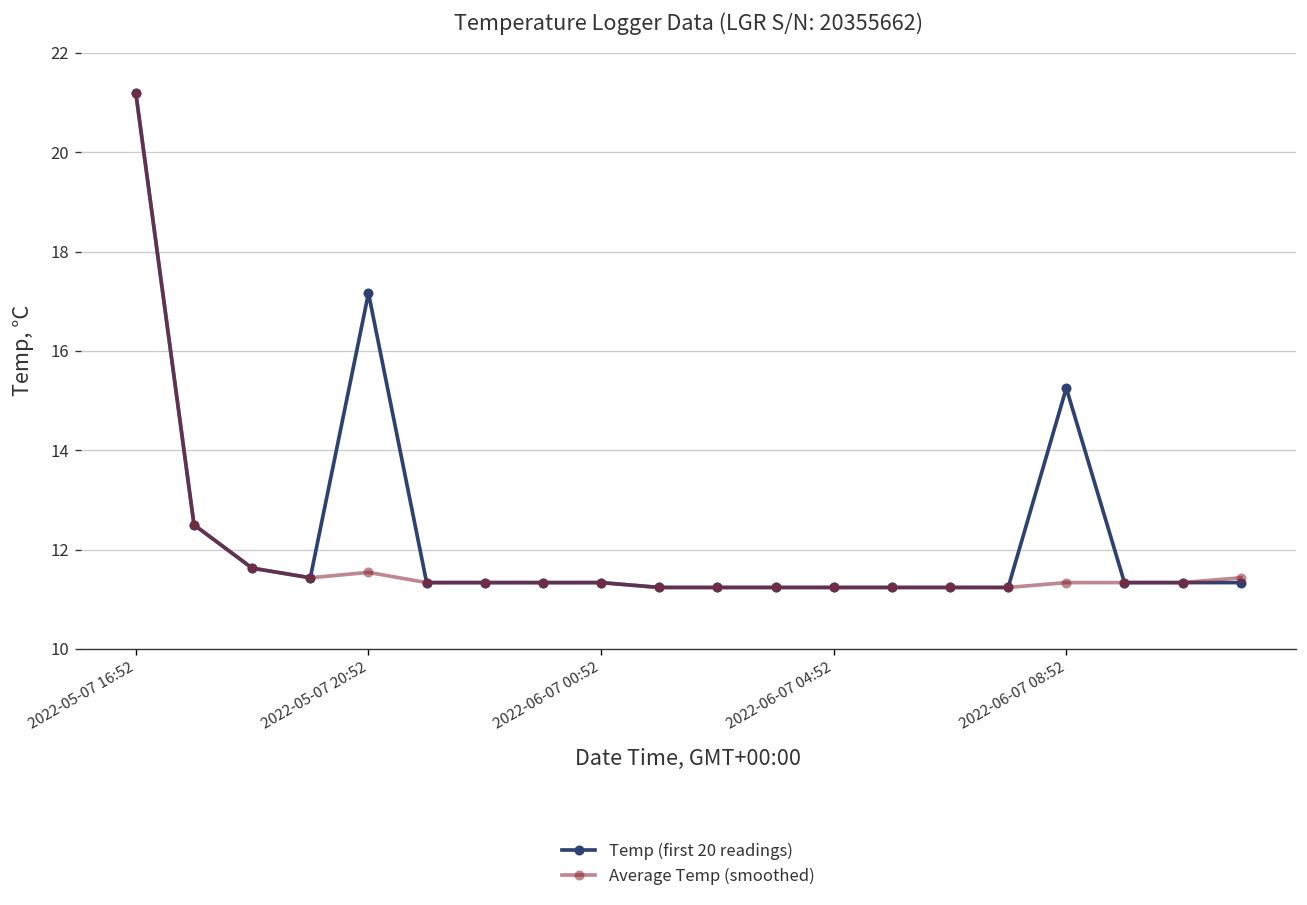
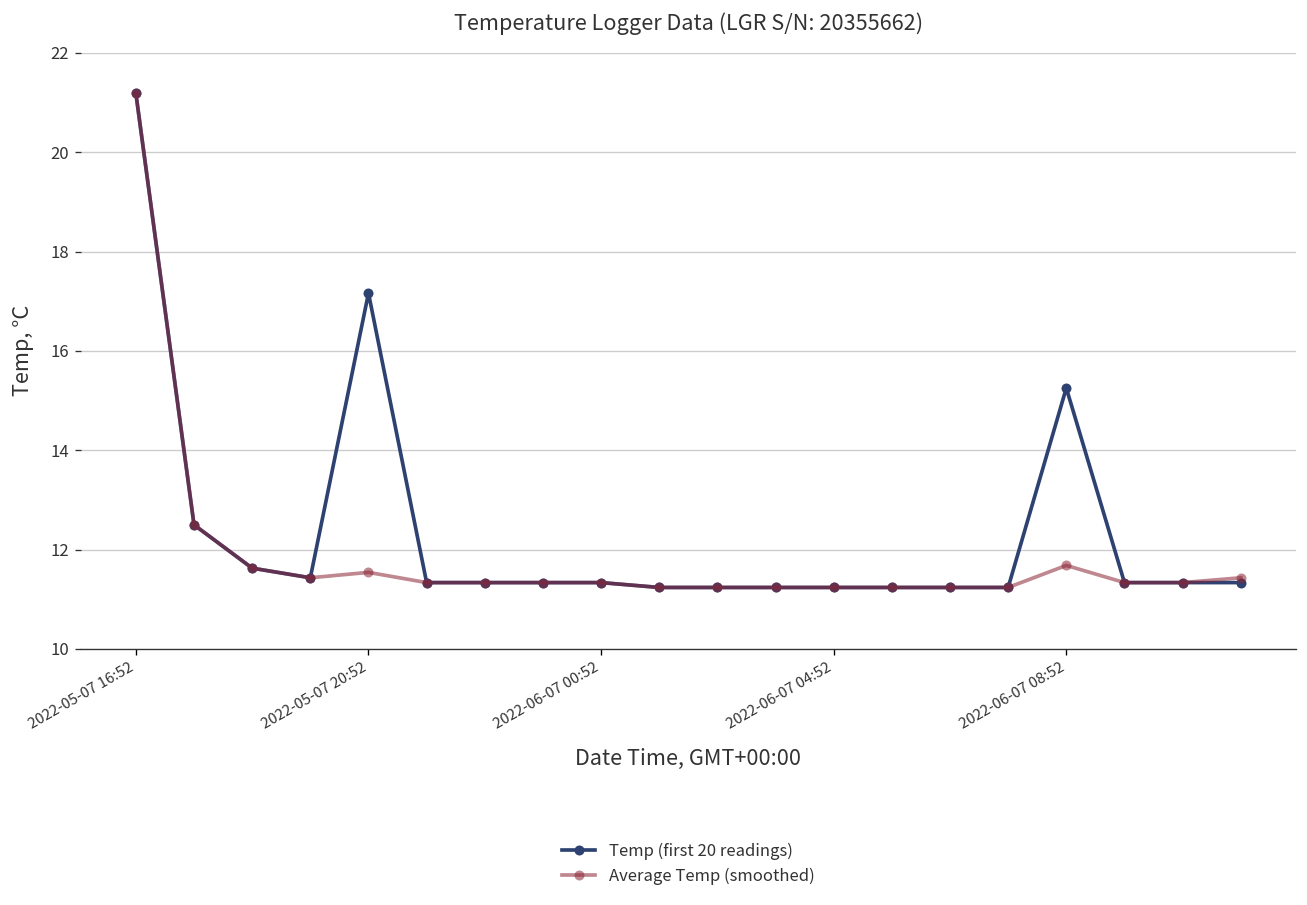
Average Temp (smoothed), 2022-06-07 08:52: 11.3 -> 11.7
